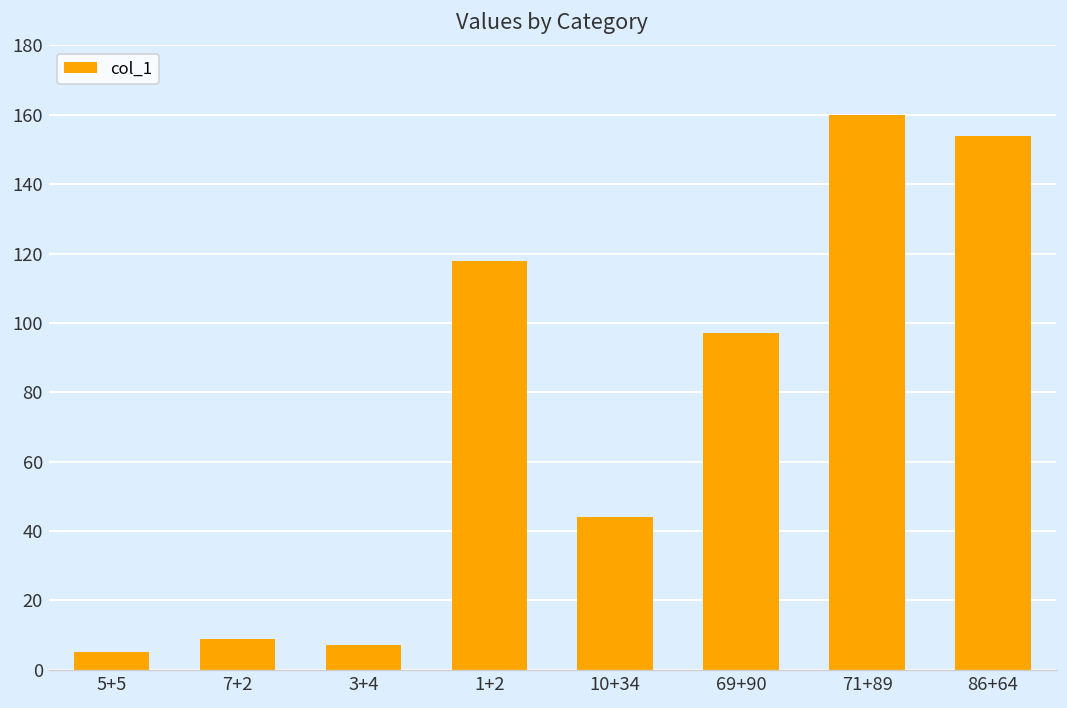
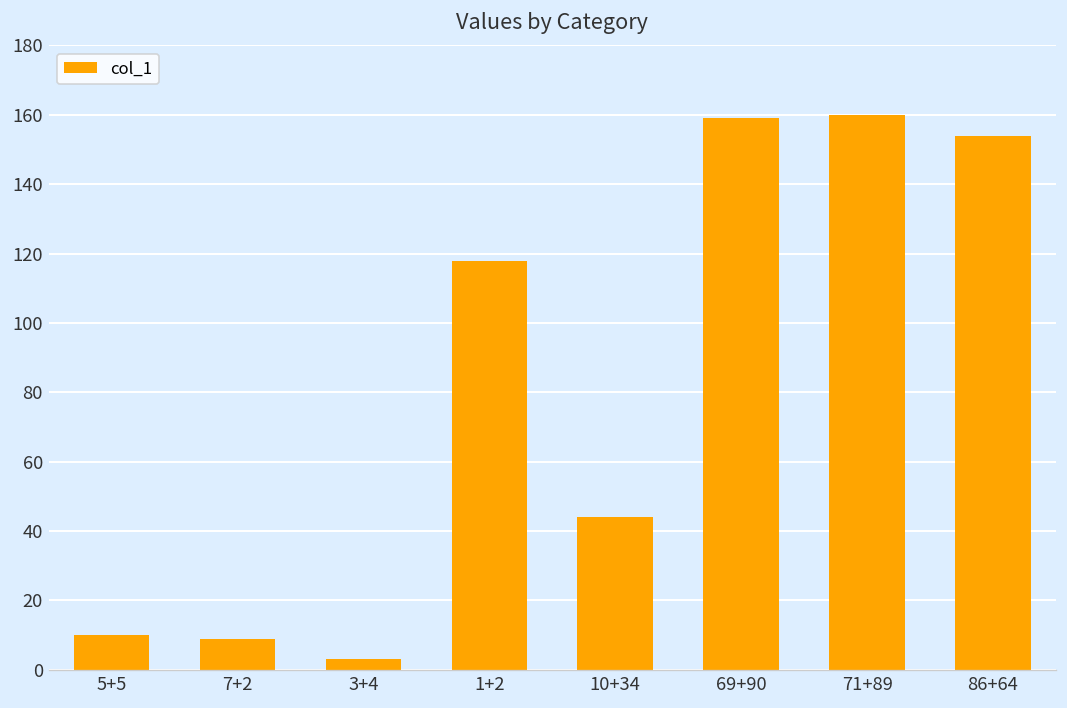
5+5: 5 -> 10
3+4: 7 -> 3
69+90: 97 -> 159
